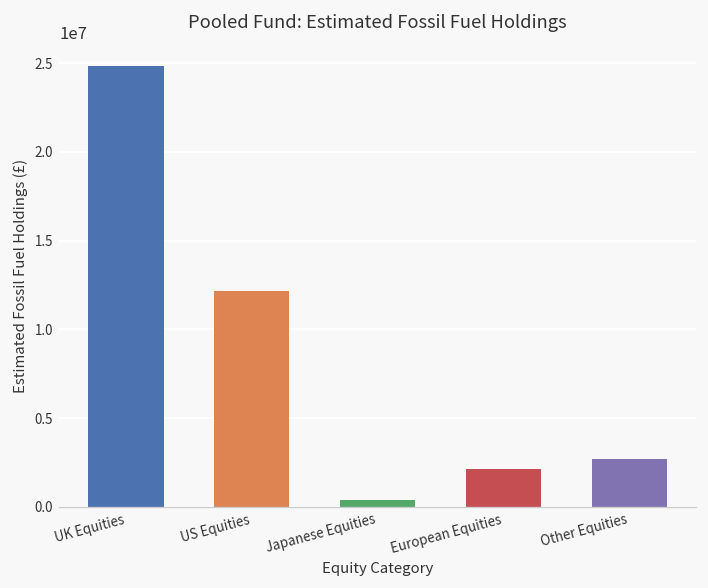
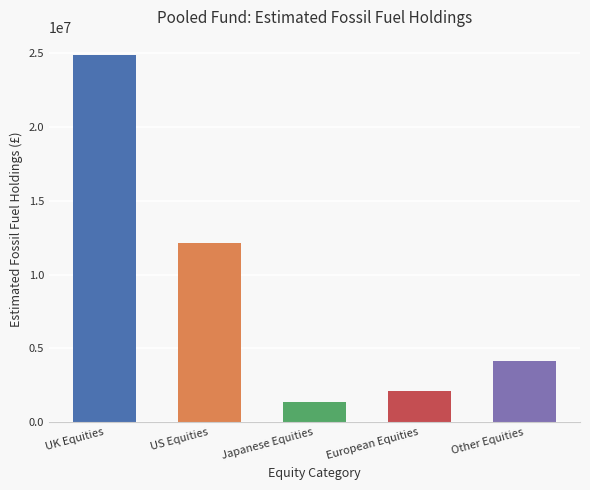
Japanese Equities: 400000 -> 1400000
Other Equities: 2700000 -> 4100000
